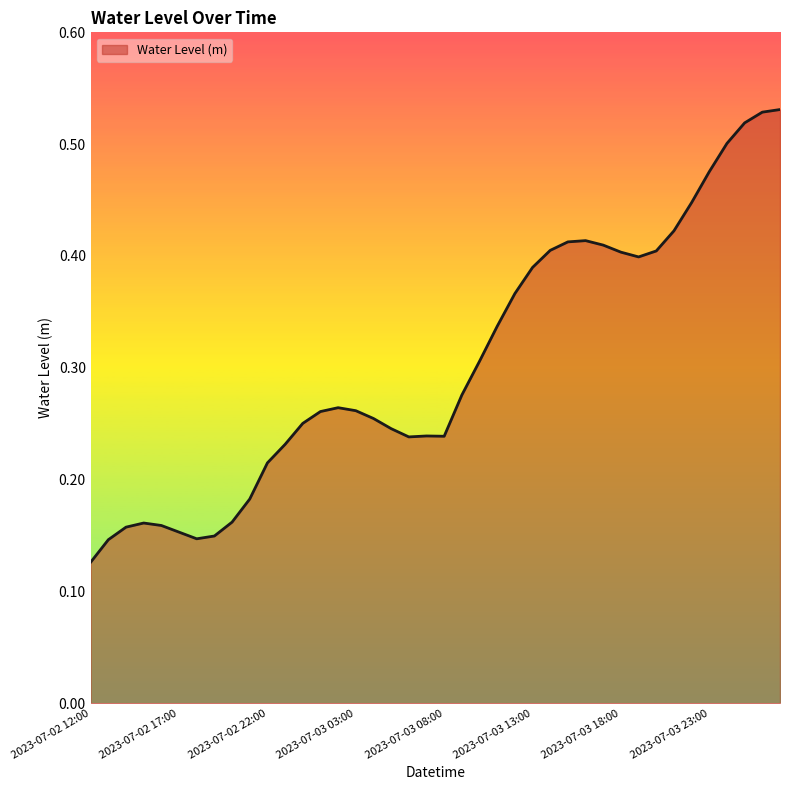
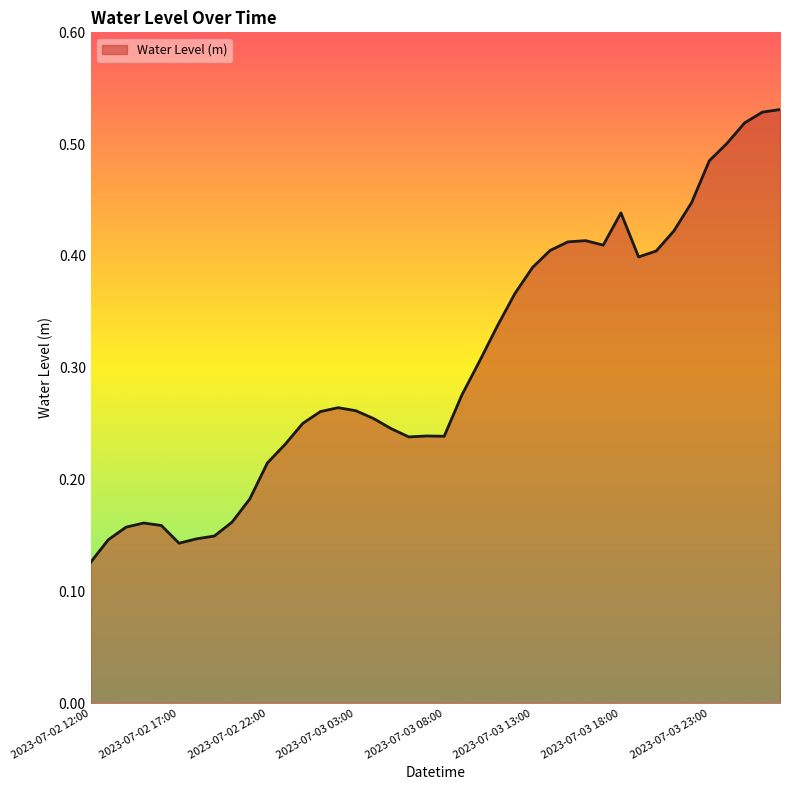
2023-07-02 17:00: 0.153 -> 0.143
2023-07-03 18:00: 0.403 -> 0.439
2023-07-03 23:00: 0.475 -> 0.485
